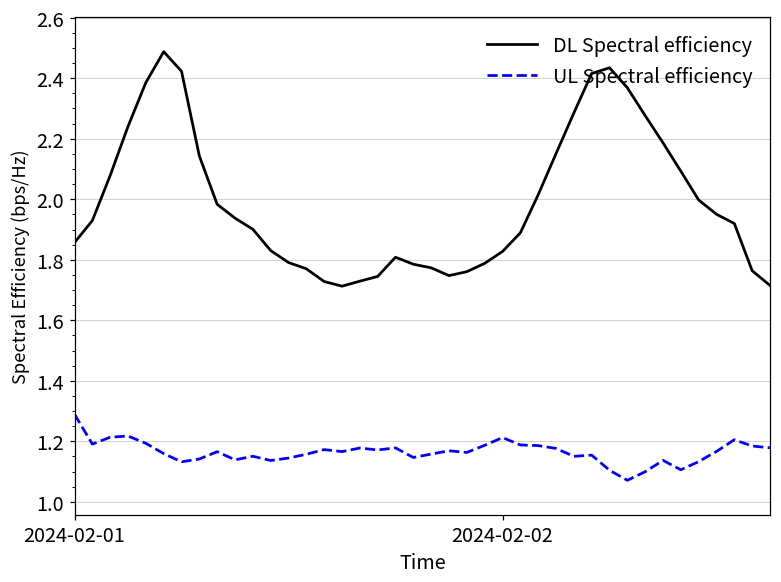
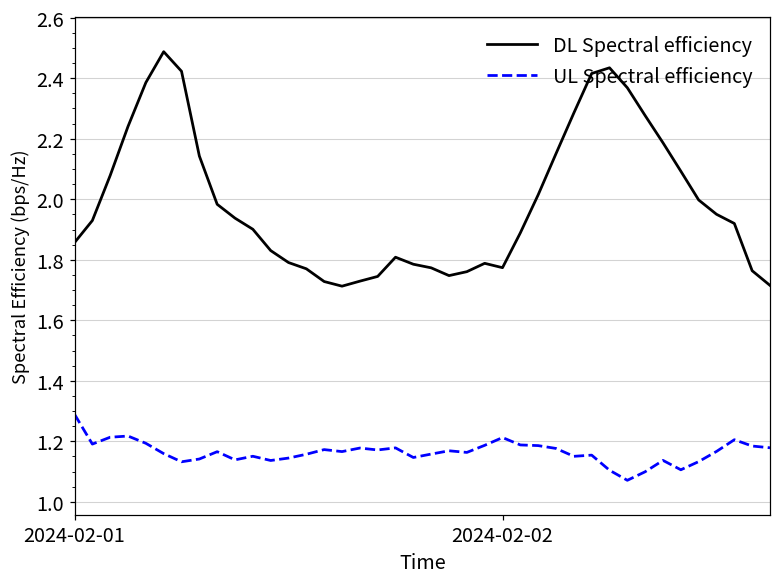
DL Spectral efficiency, 2024-02-02: 1.83 -> 1.77
